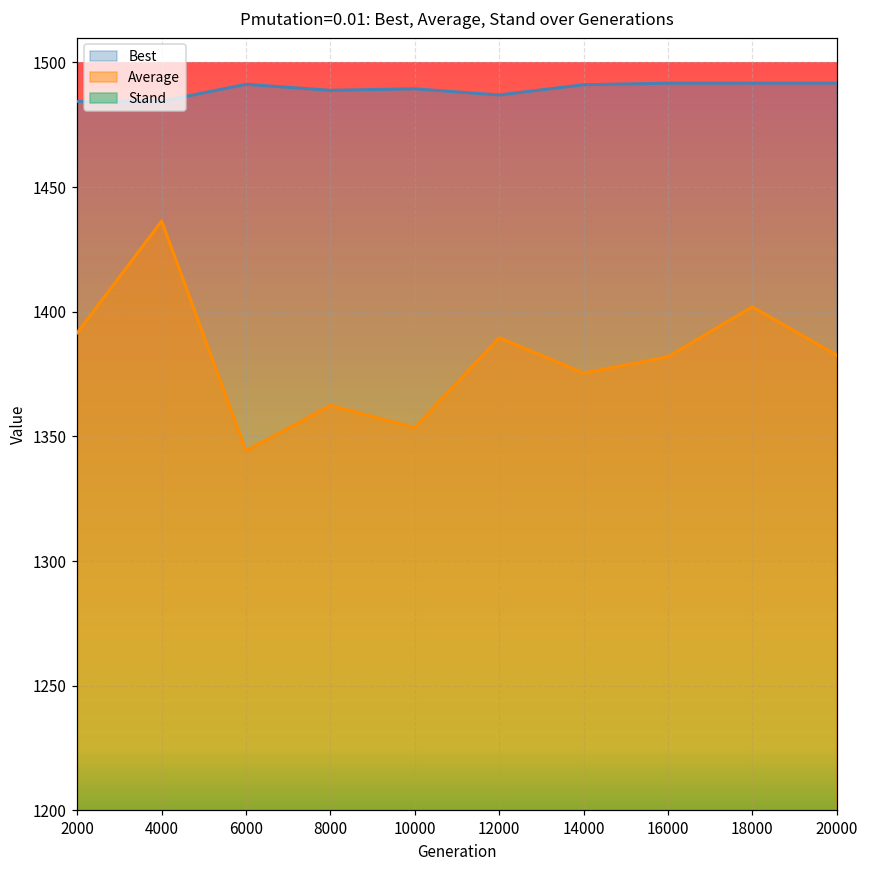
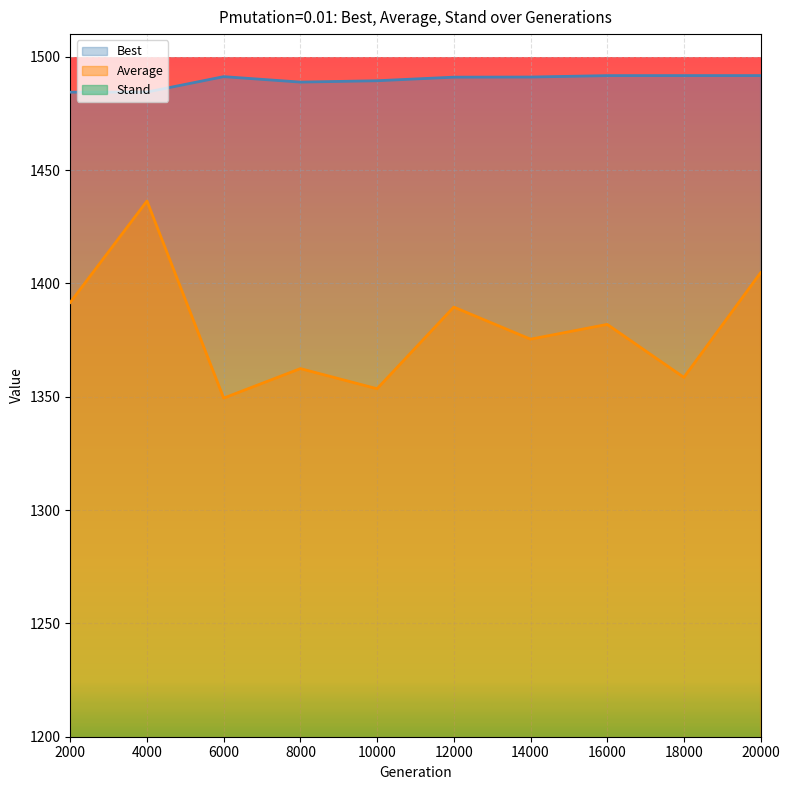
Average, 6000: 1344 -> 1349
Best, 12000: 1487 -> 1491
Average, 18000: 1402 -> 1359
Average, 20000: 1383 -> 1405
